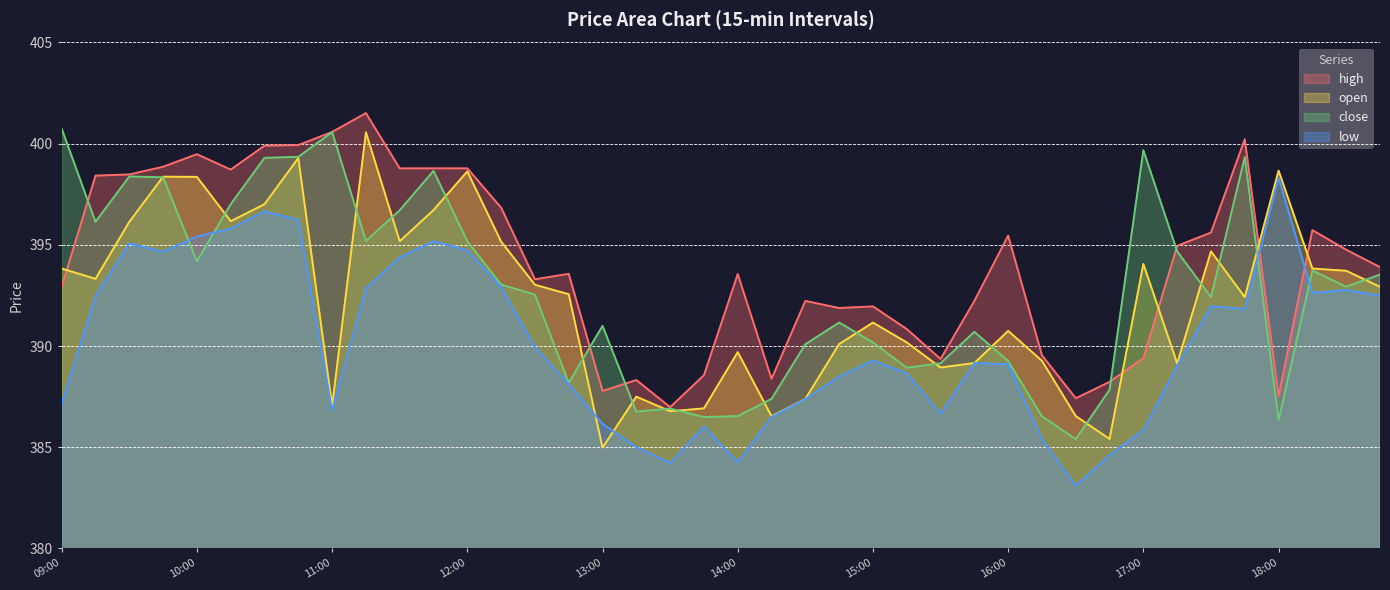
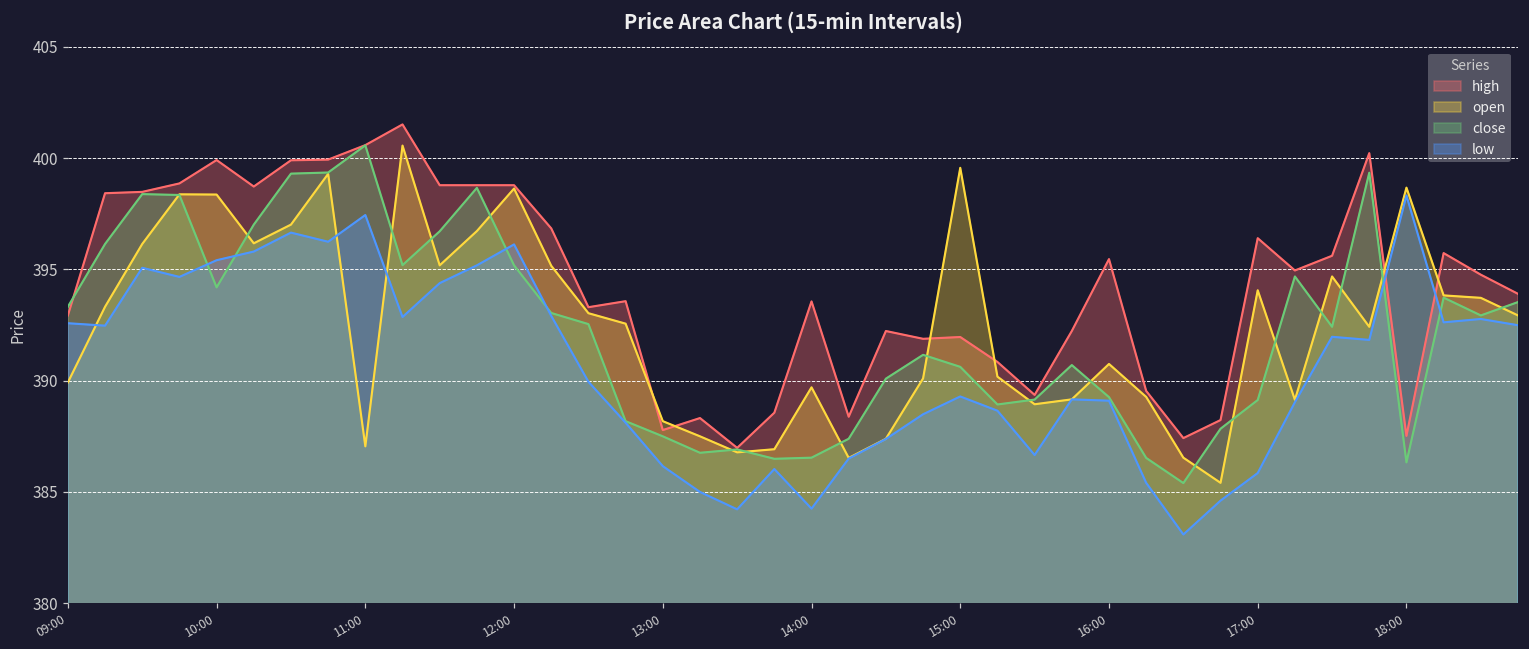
open, 09:00: 393.8 -> 389.9
close, 09:00: 400.7 -> 393.3
low, 09:00: 387.2 -> 392.6
high, 10:00: 399.5 -> 399.9
low, 11:00: 386.8 -> 397.4
low, 12:00: 394.7 -> 396.1
open, 13:00: 385.0 -> 388.2
close, 13:00: 391.0 -> 387.5
open, 15:00: 391.2 -> 399.6
close, 15:00: 390.2 -> 390.6
high, 17:00: 389.4 -> 396.4
close, 17:00: 399.7 -> 389.1
